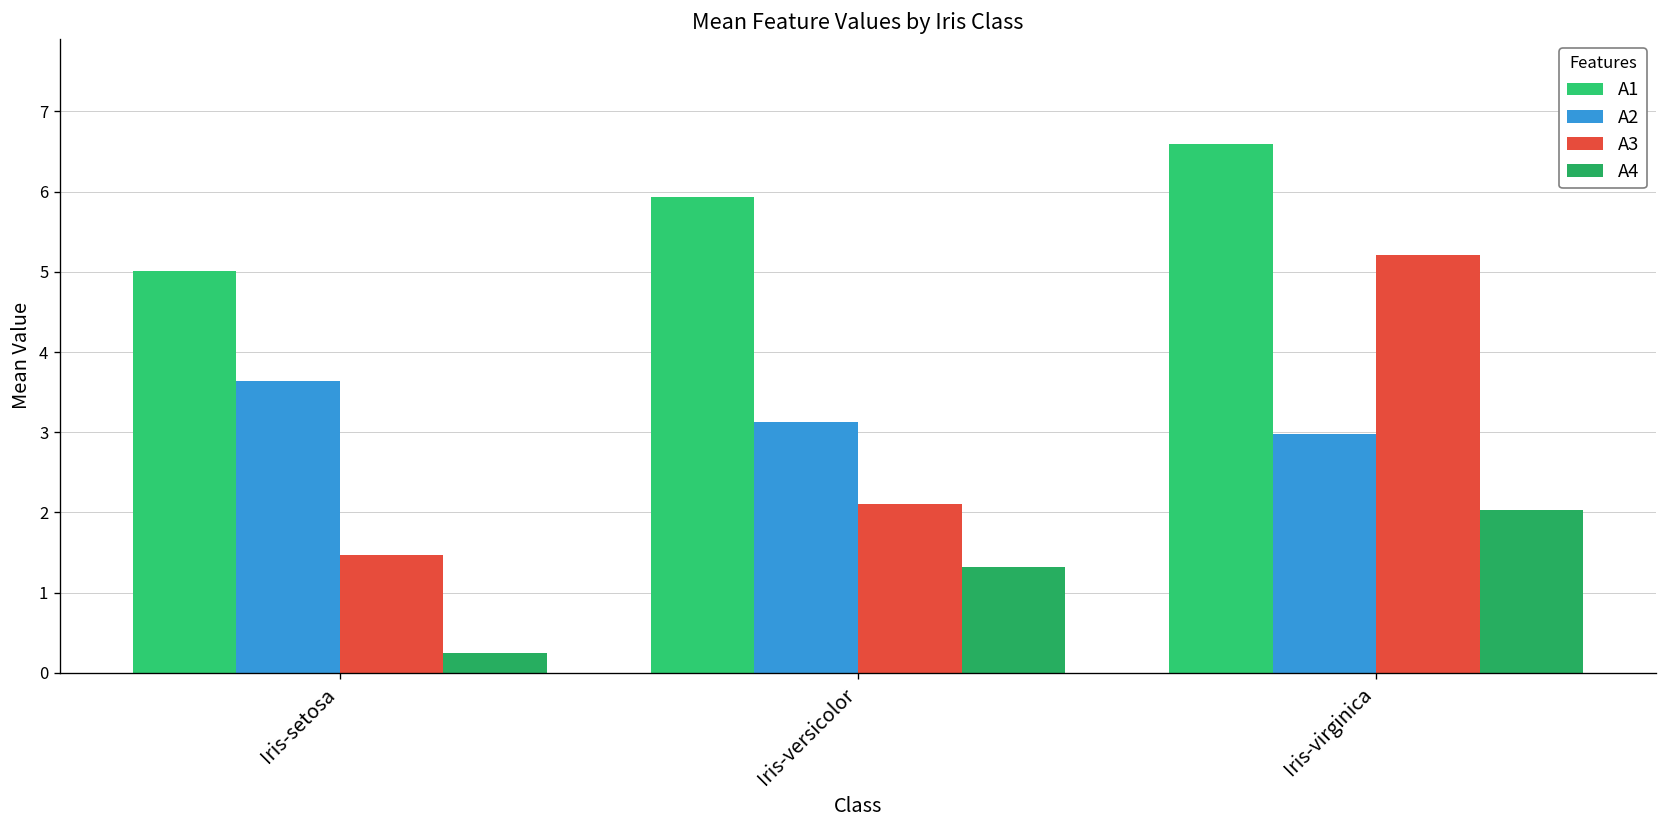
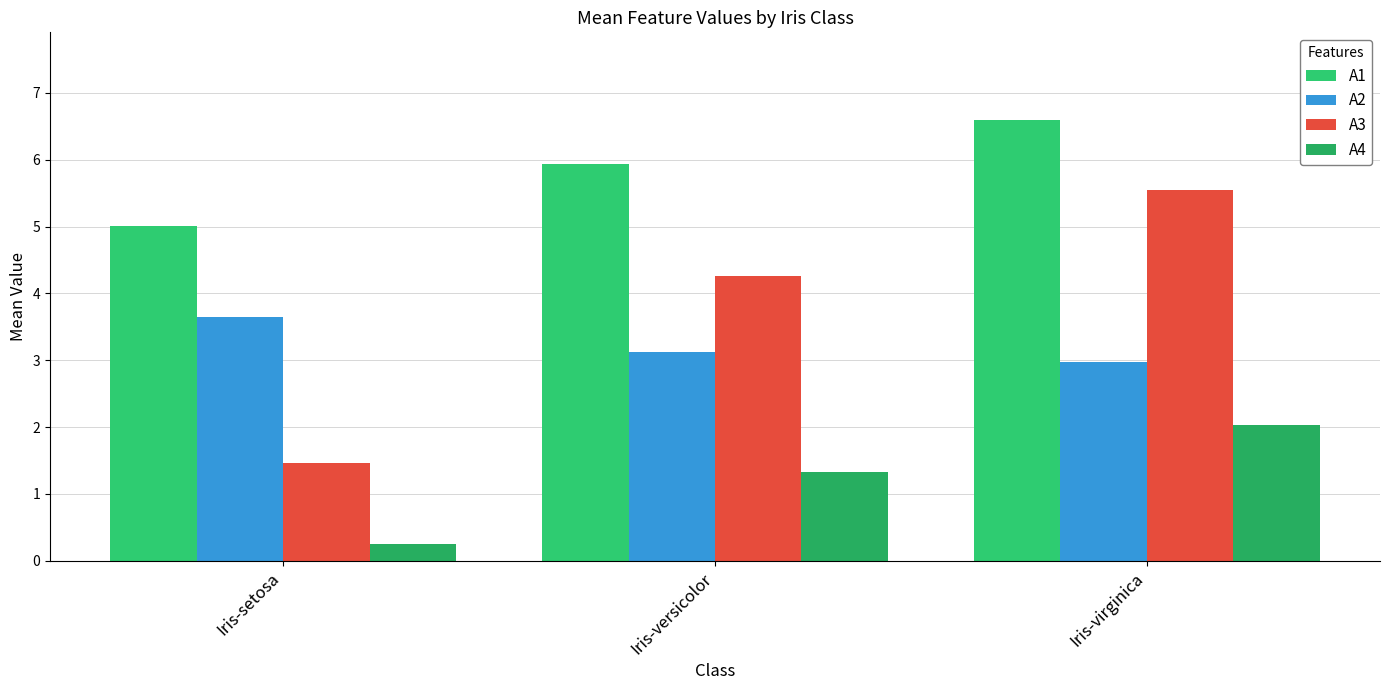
A3, Iris-versicolor: 2.1 -> 4.3
A3, Iris-virginica: 5.2 -> 5.6
